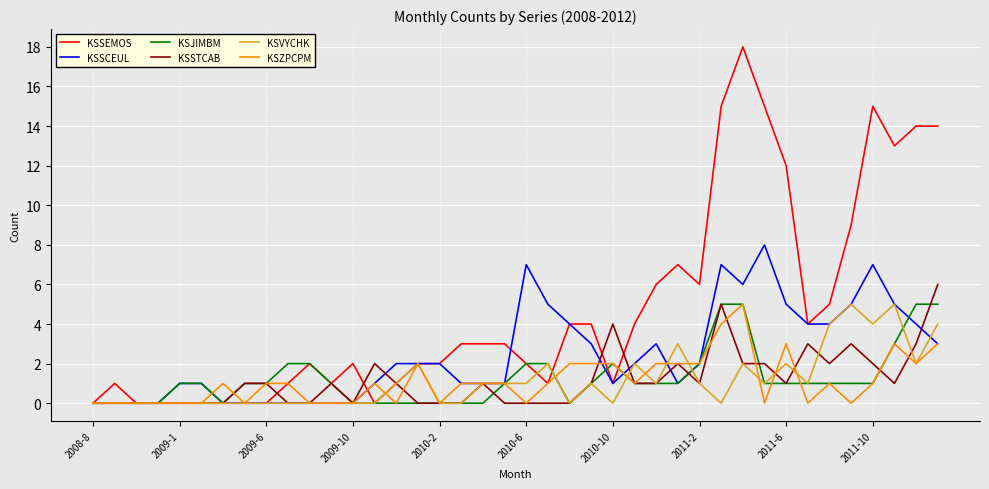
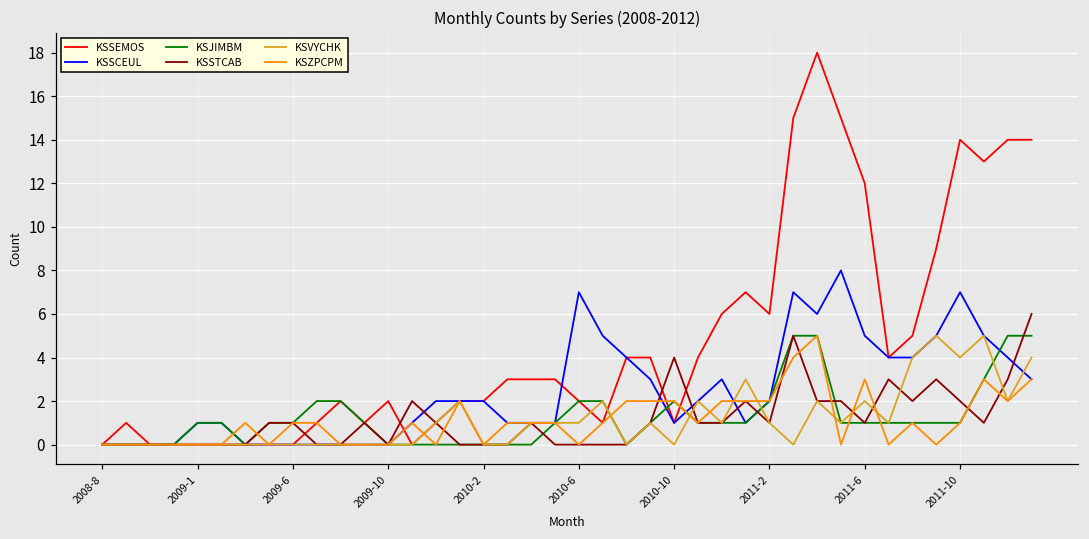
KSSEMOS, 2011-10: 15 -> 14
